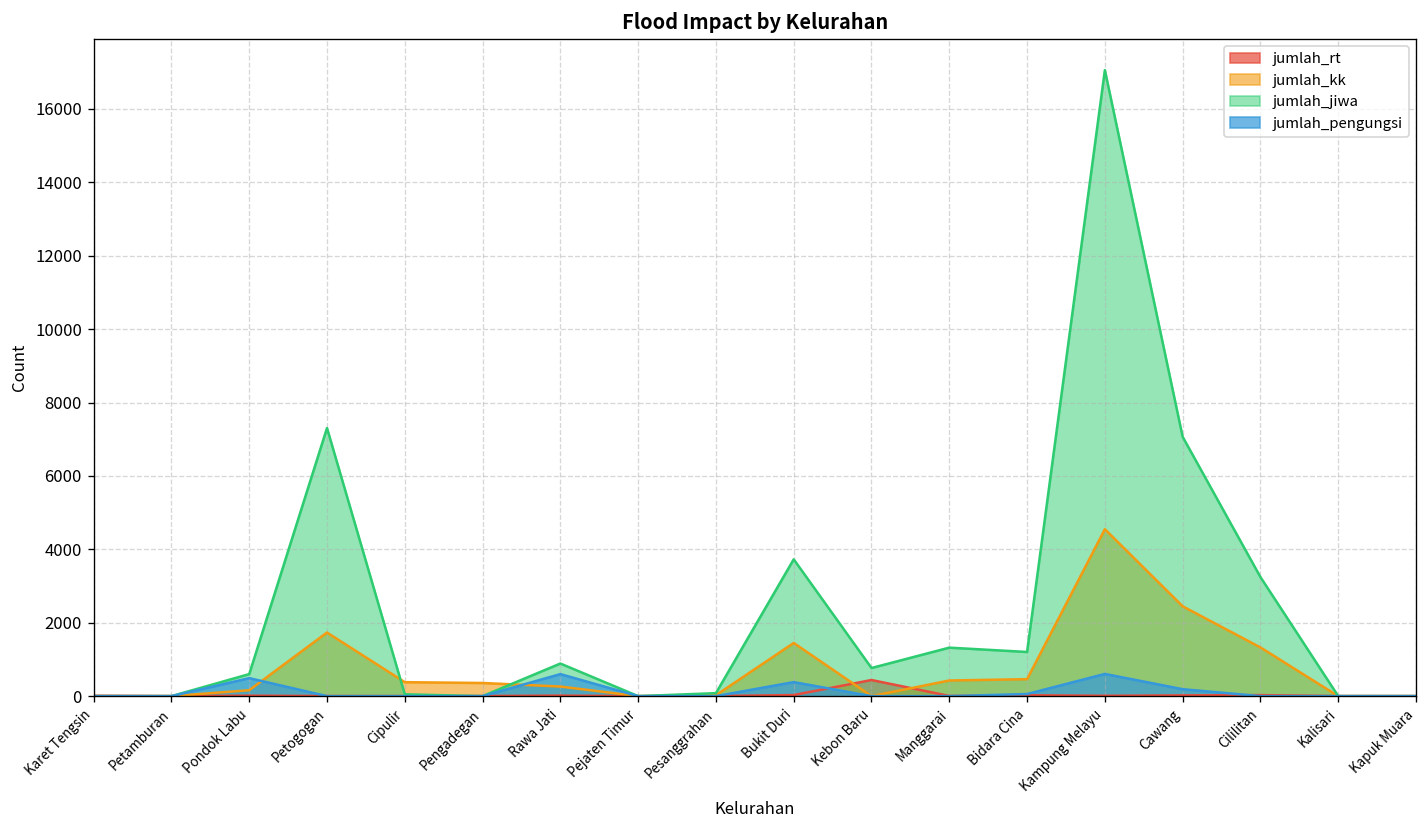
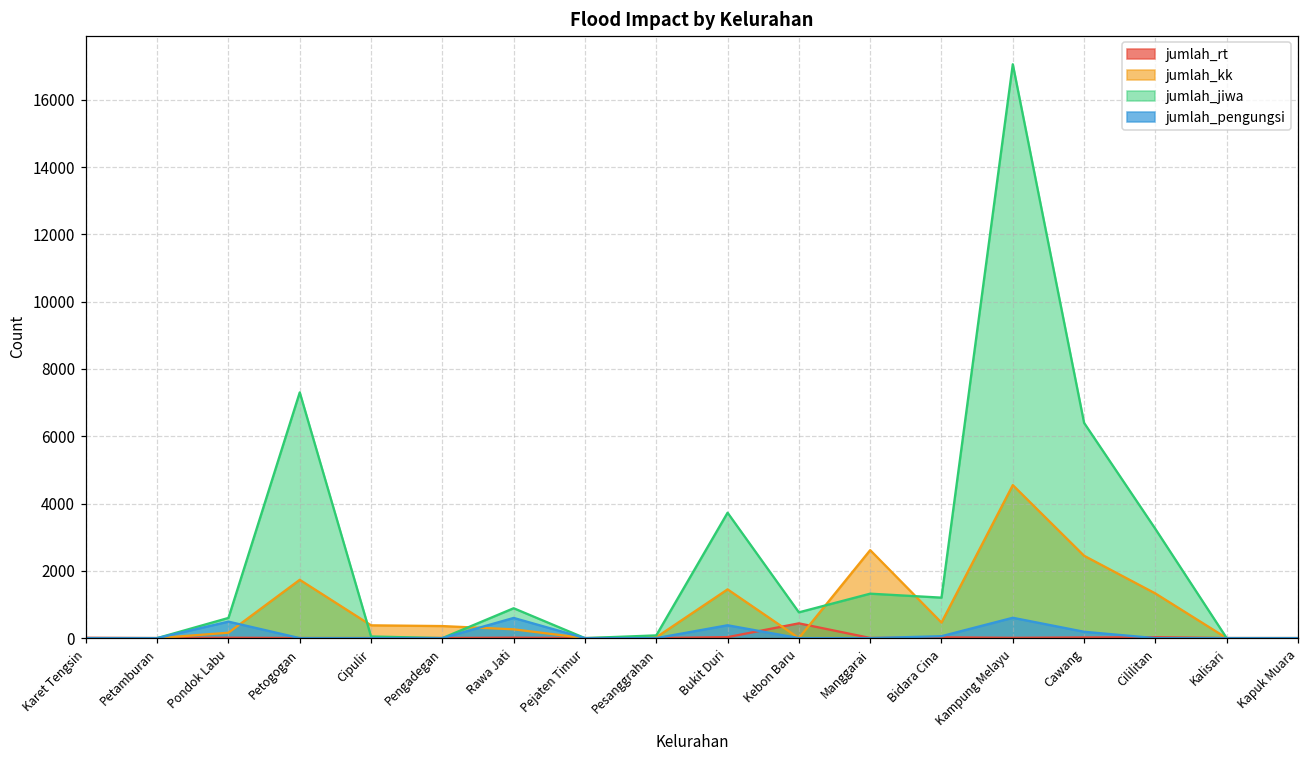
jumlah_kk, Manggarai: 400 -> 2600
jumlah_jiwa, Cawang: 7100 -> 6400
